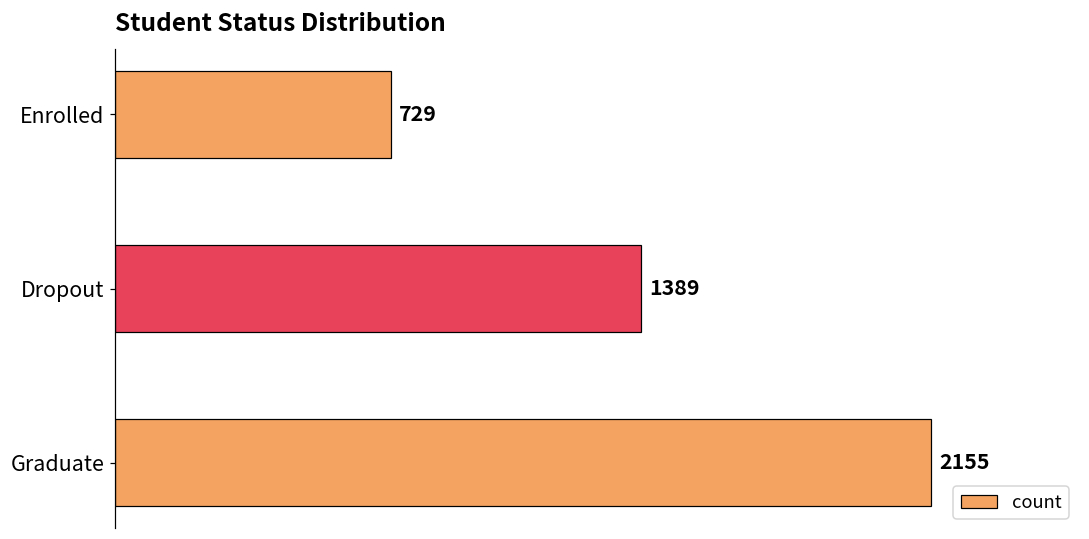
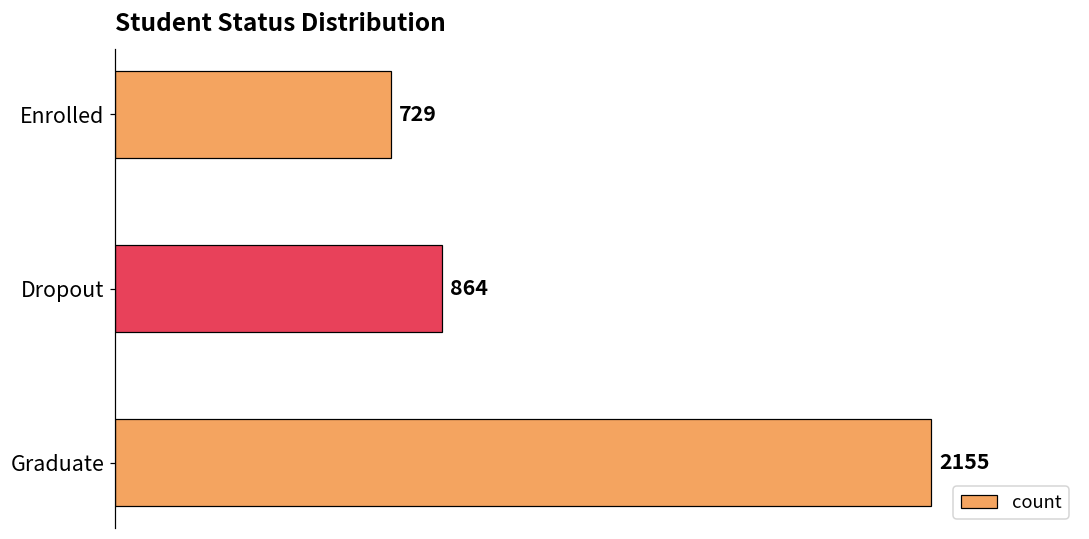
Dropout: 1389 -> 864
